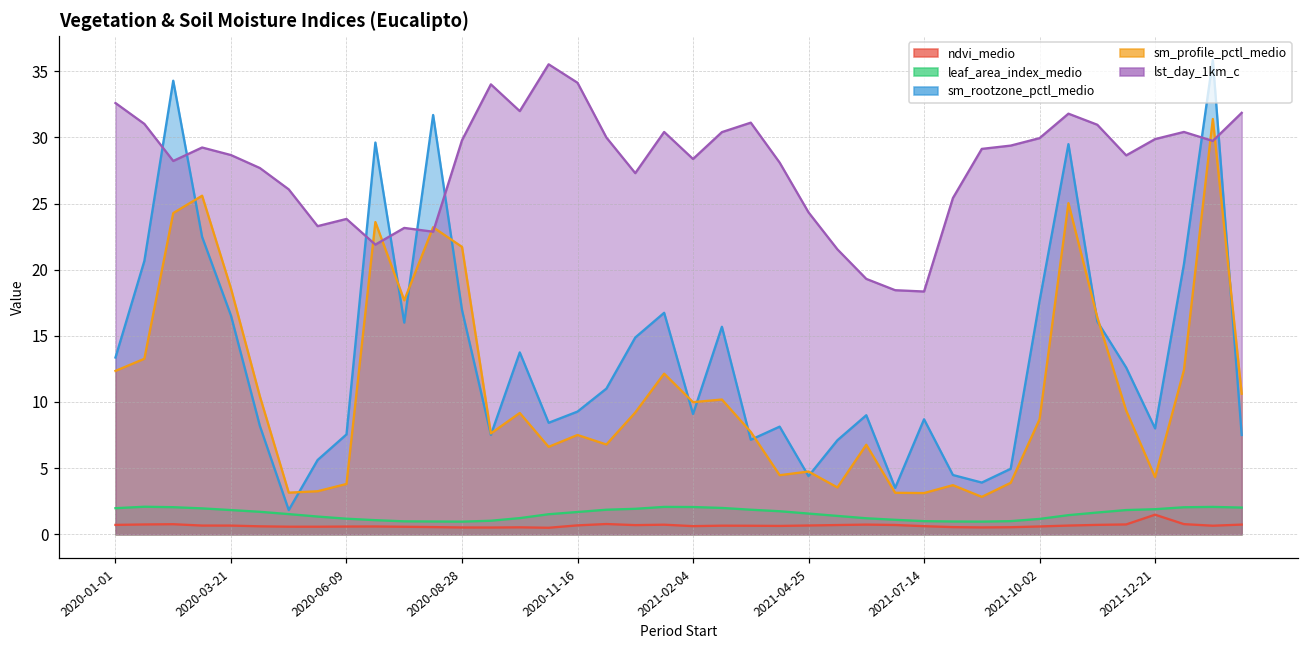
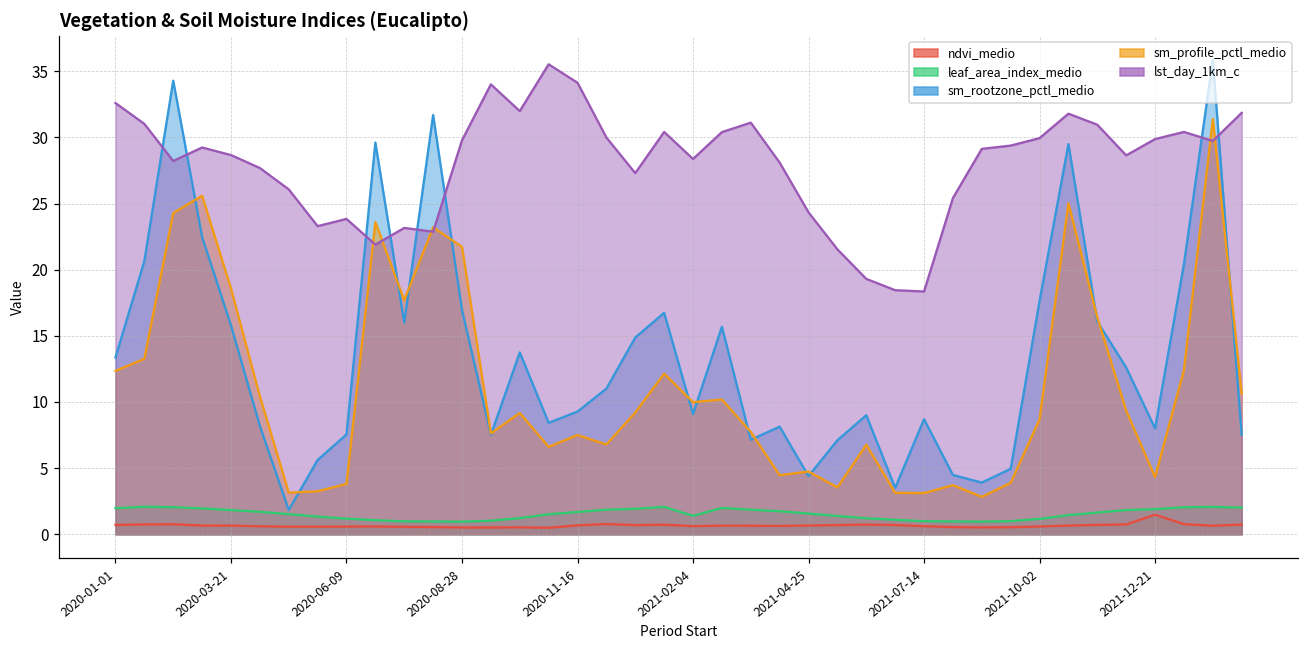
sm_rootzone_pctl_medio, 2020-03-21: 16.5 -> 15.8
leaf_area_index_medio, 2021-02-04: 2.1 -> 1.4
